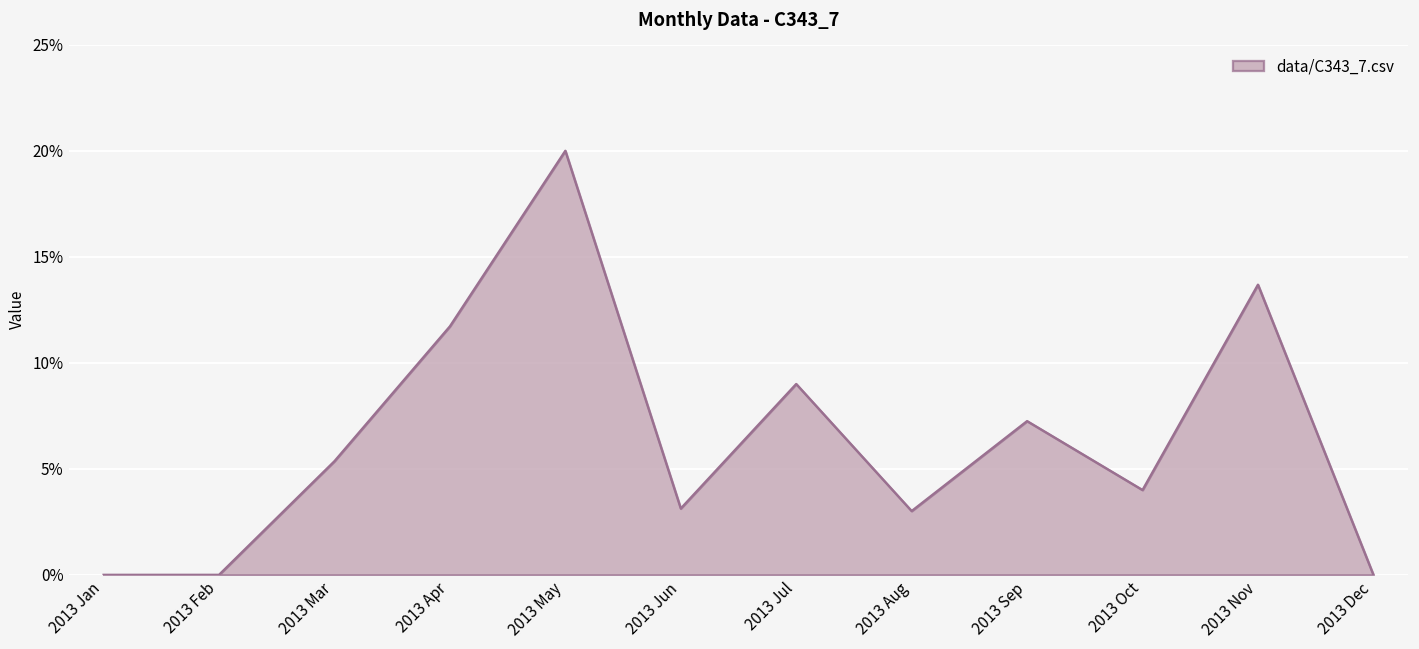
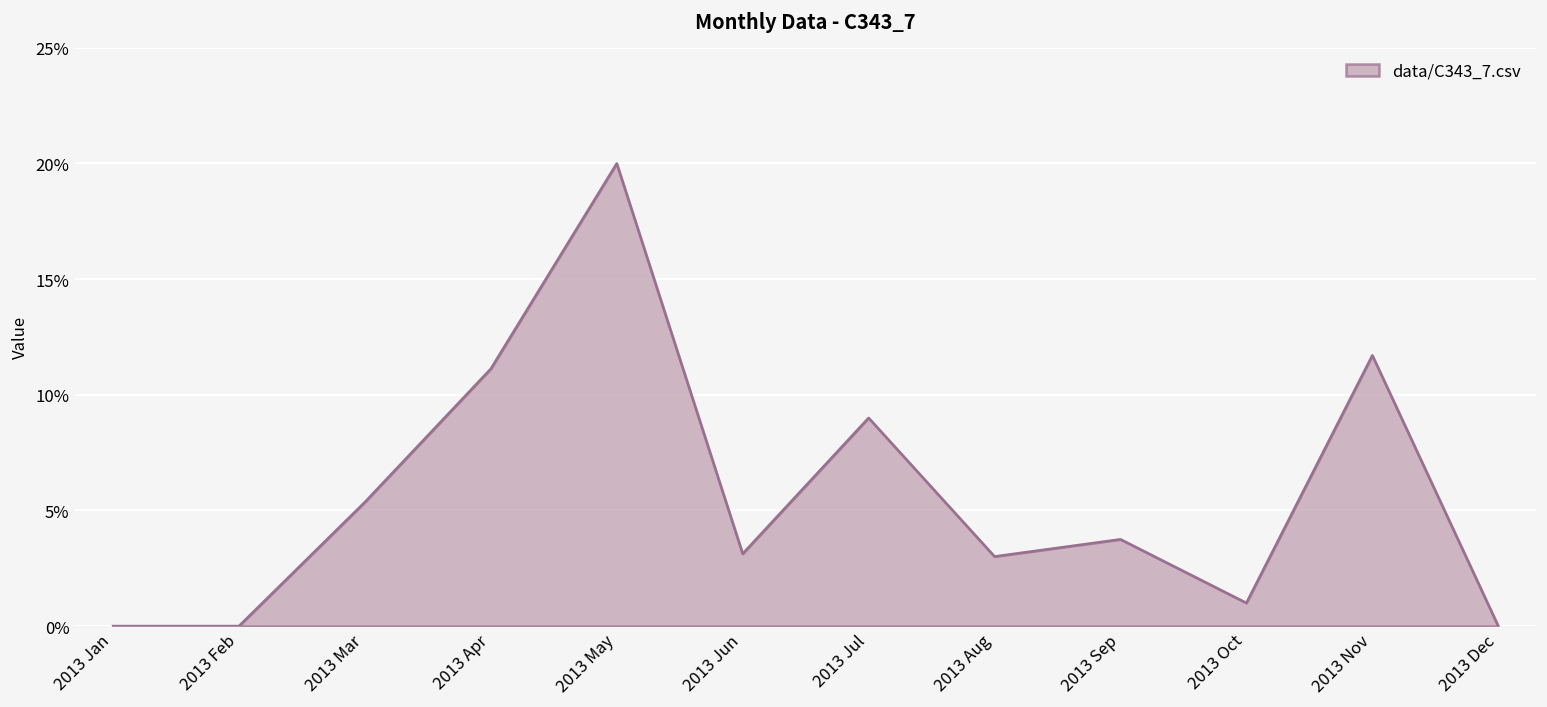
2013 Apr: 11.7% -> 11.1%
2013 Sep: 7.2% -> 3.8%
2013 Oct: 4.0% -> 1.0%
2013 Nov: 13.7% -> 11.7%
